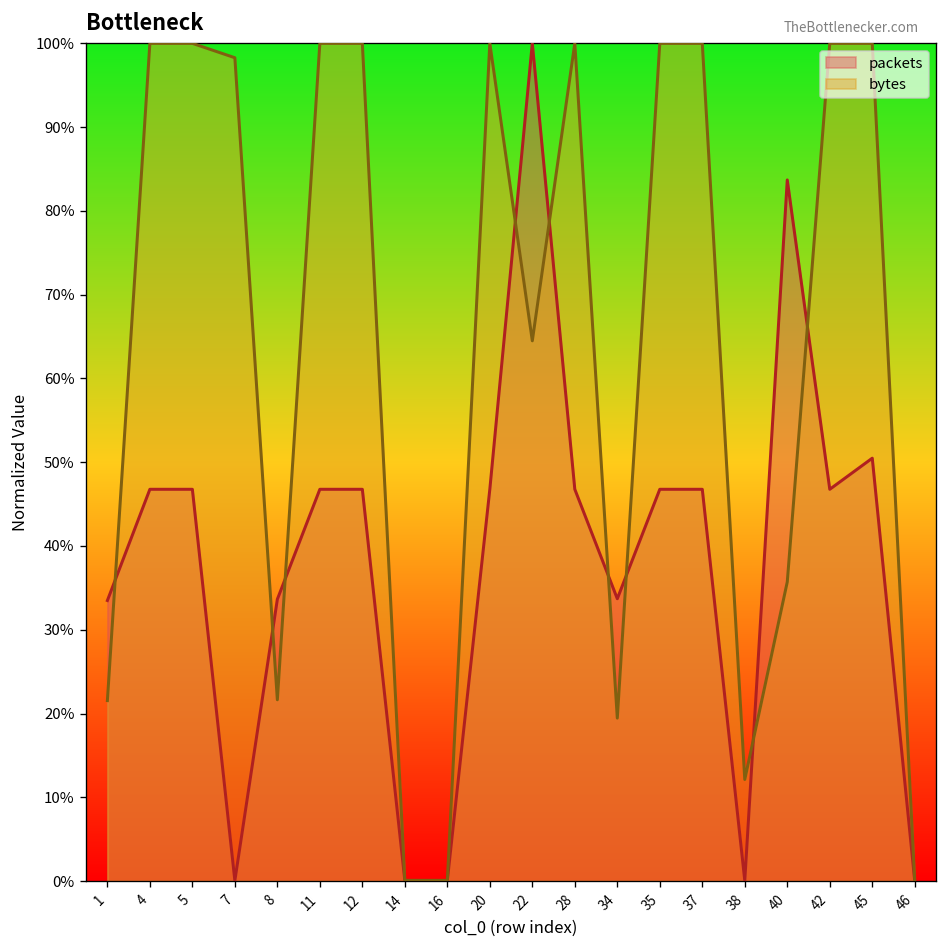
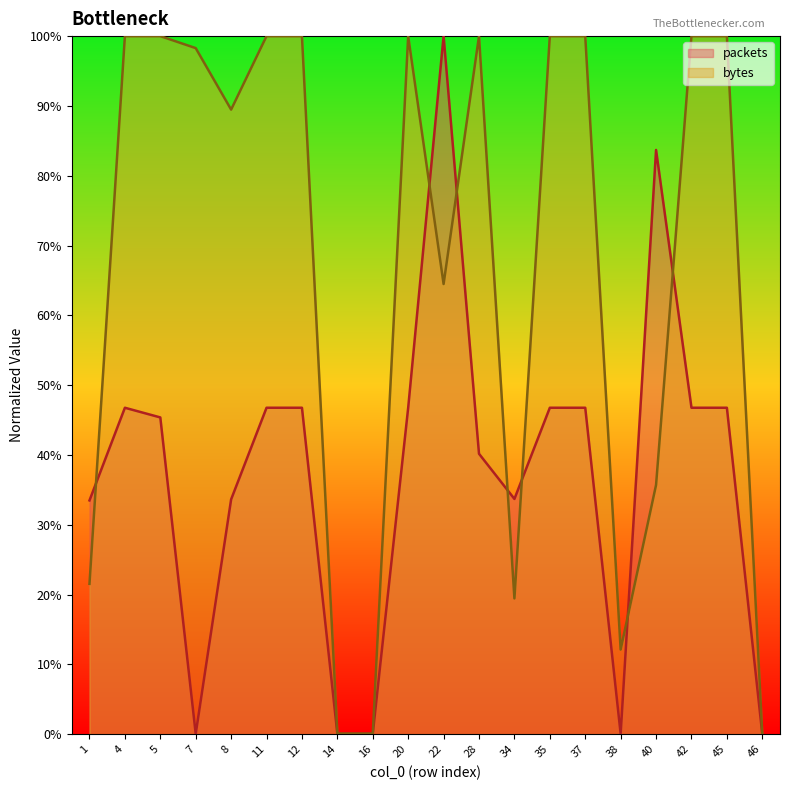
packets, 5: 47% -> 45%
bytes, 8: 22% -> 89%
packets, 28: 47% -> 40%
packets, 45: 50% -> 47%
